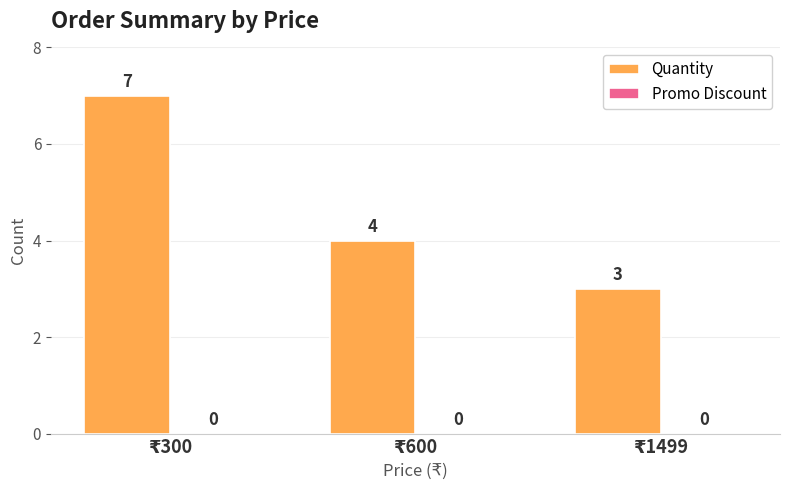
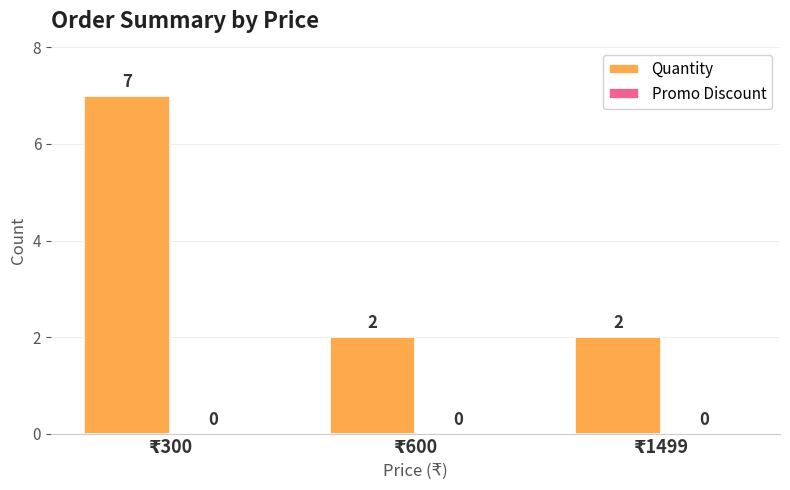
Quantity, ₹600: 4 -> 2
Quantity, ₹1499: 3 -> 2
